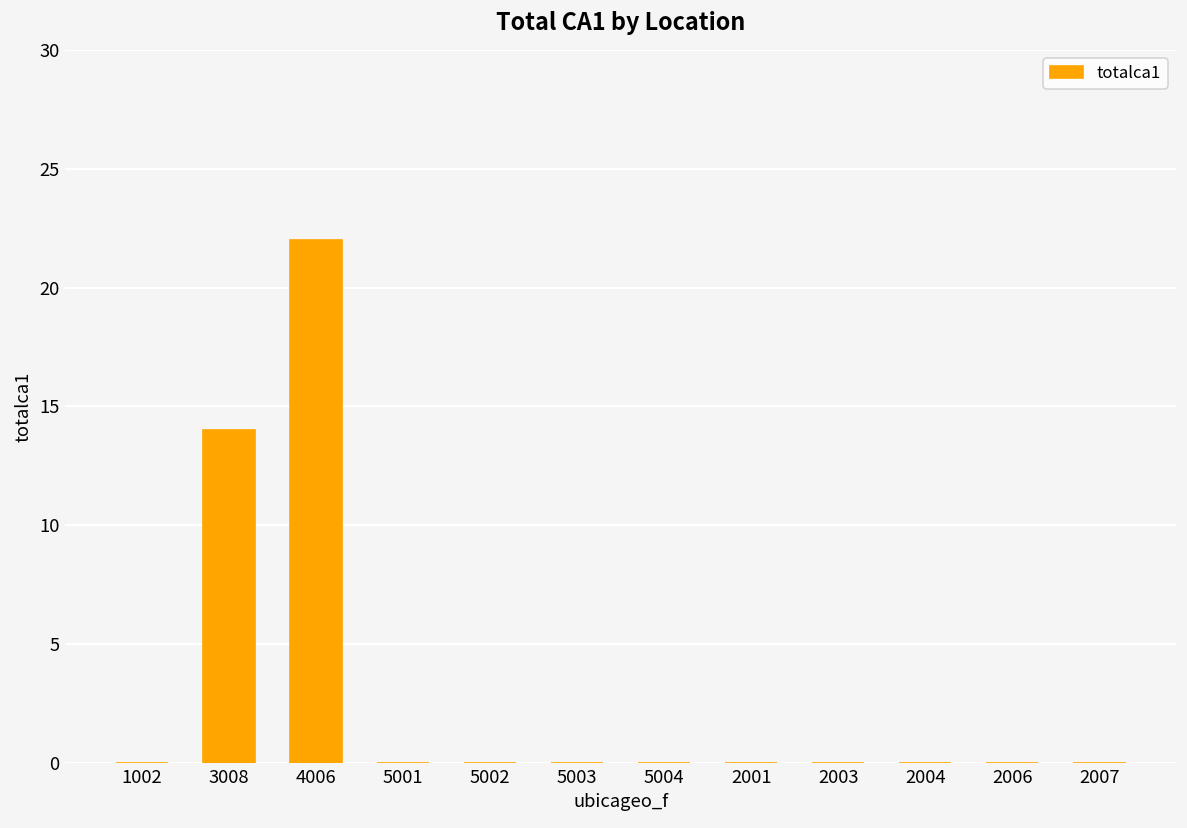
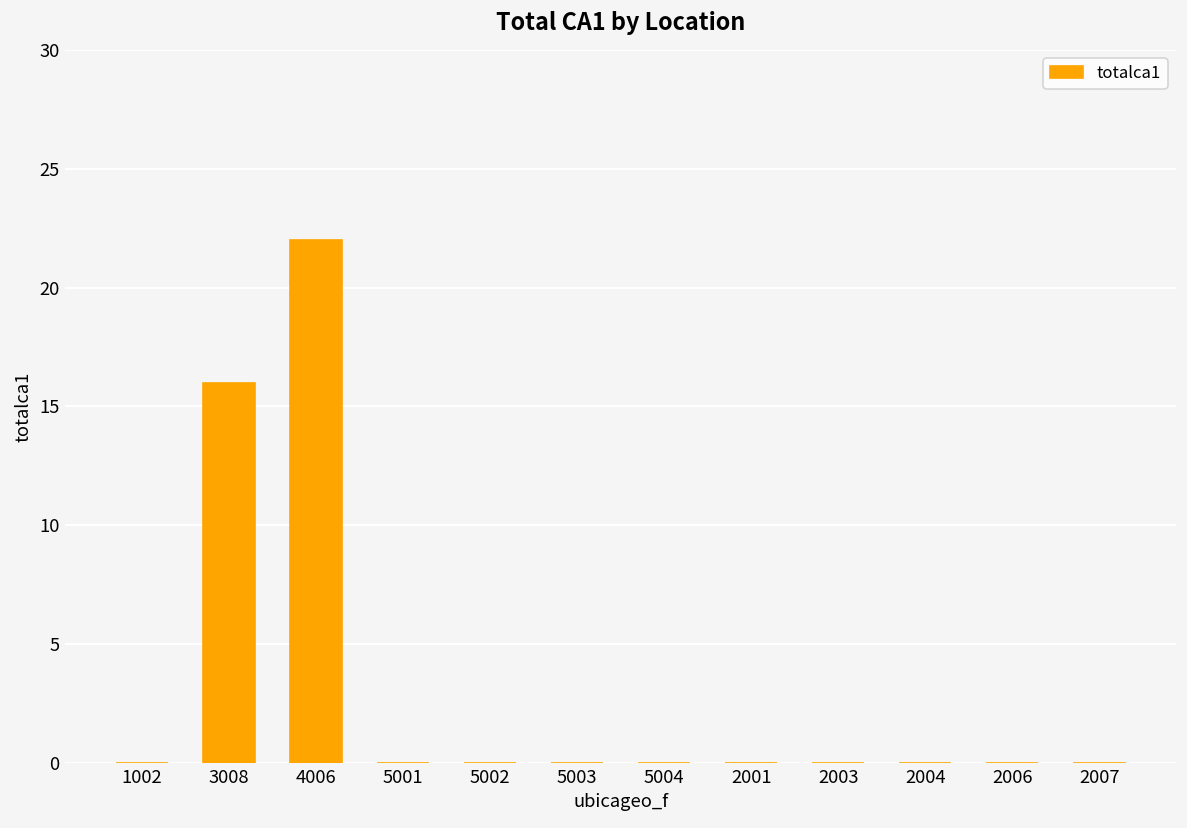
3008: 14 -> 16
